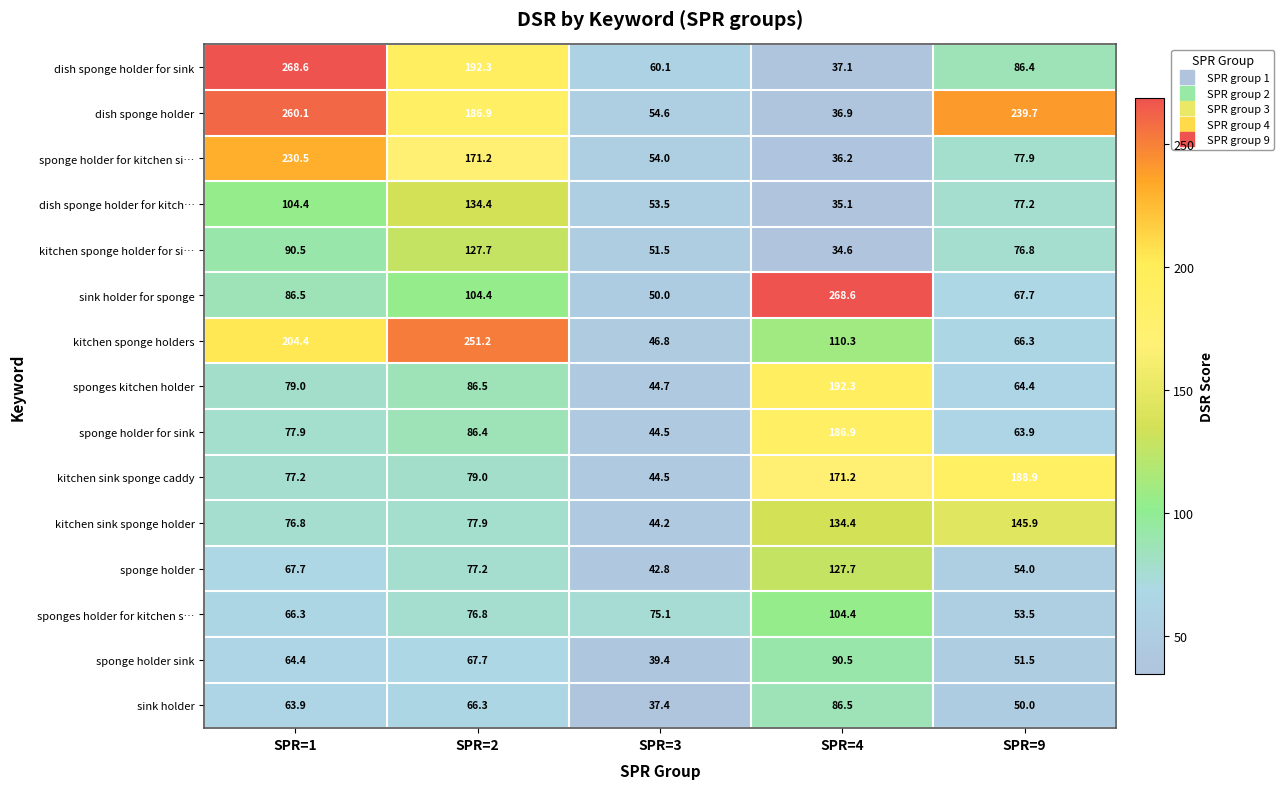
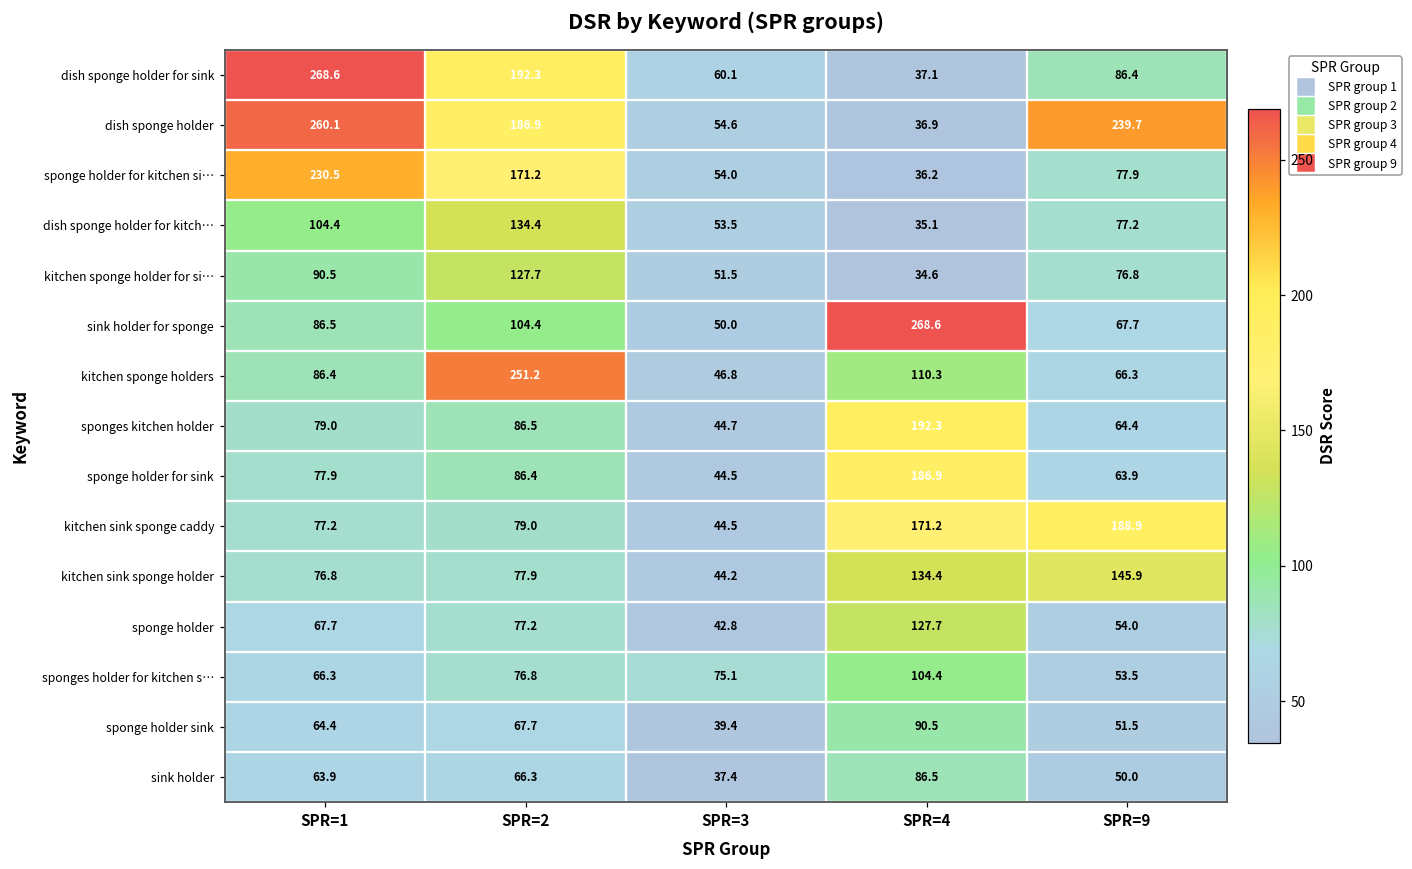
kitchen sponge holders, SPR=1: 204.4 -> 86.4
